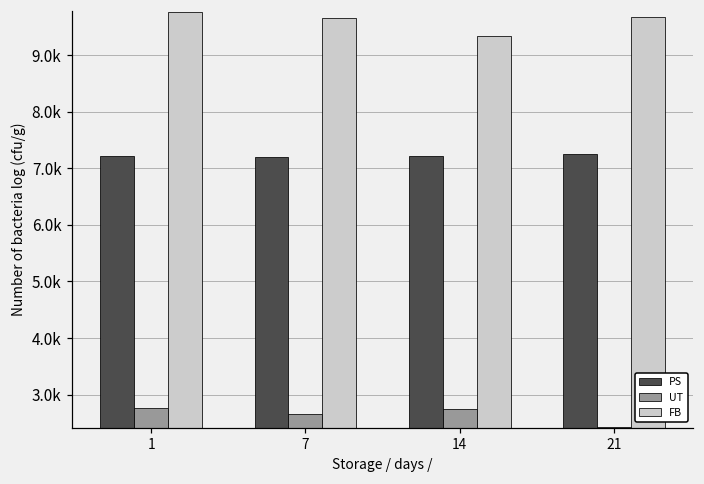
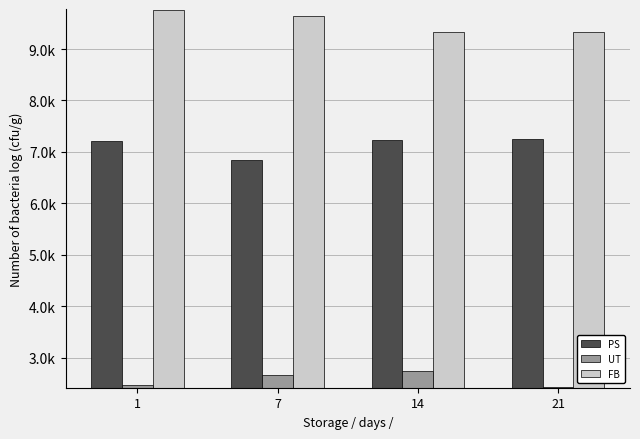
UT, 1: 2800 -> 2500
PS, 7: 7200 -> 6800
FB, 21: 9700 -> 9300
